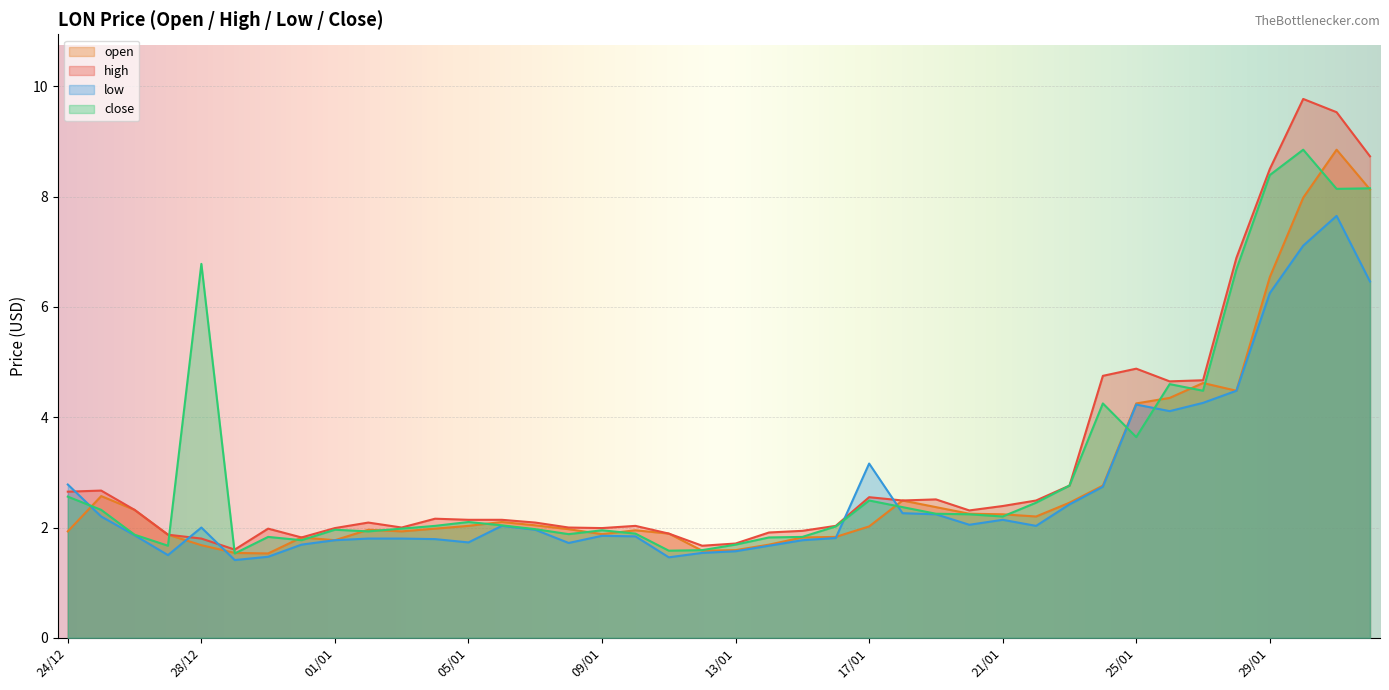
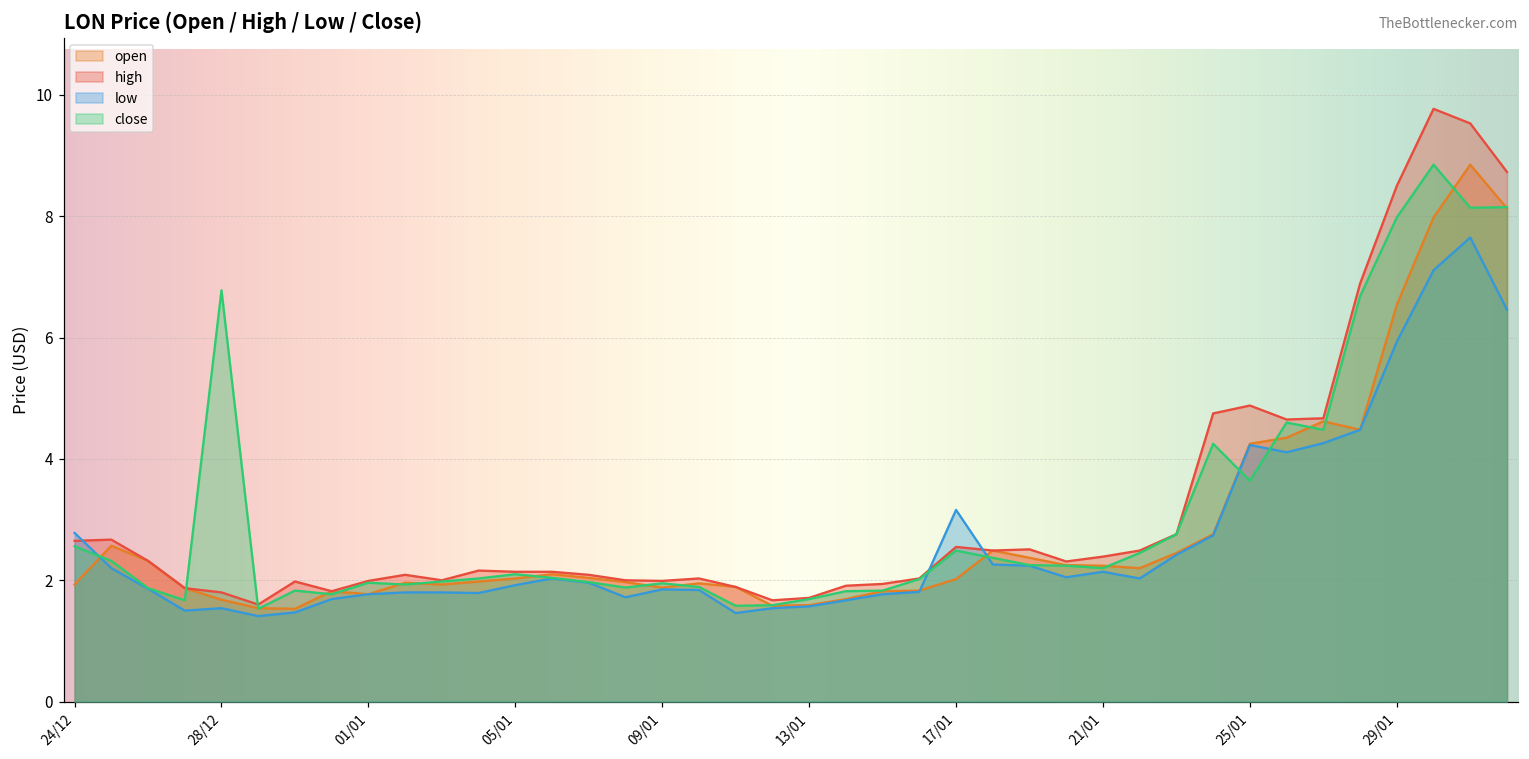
low, 28/12: 2.0 -> 1.5
low, 05/01: 1.7 -> 1.9
low, 29/01: 6.3 -> 5.9
close, 29/01: 8.4 -> 8.0
